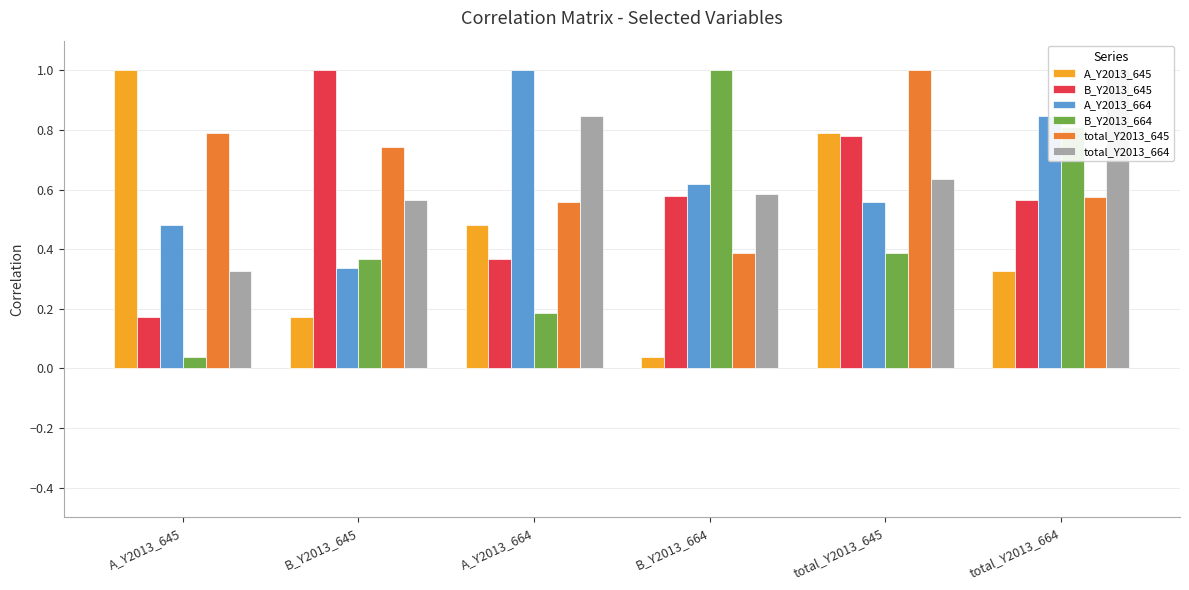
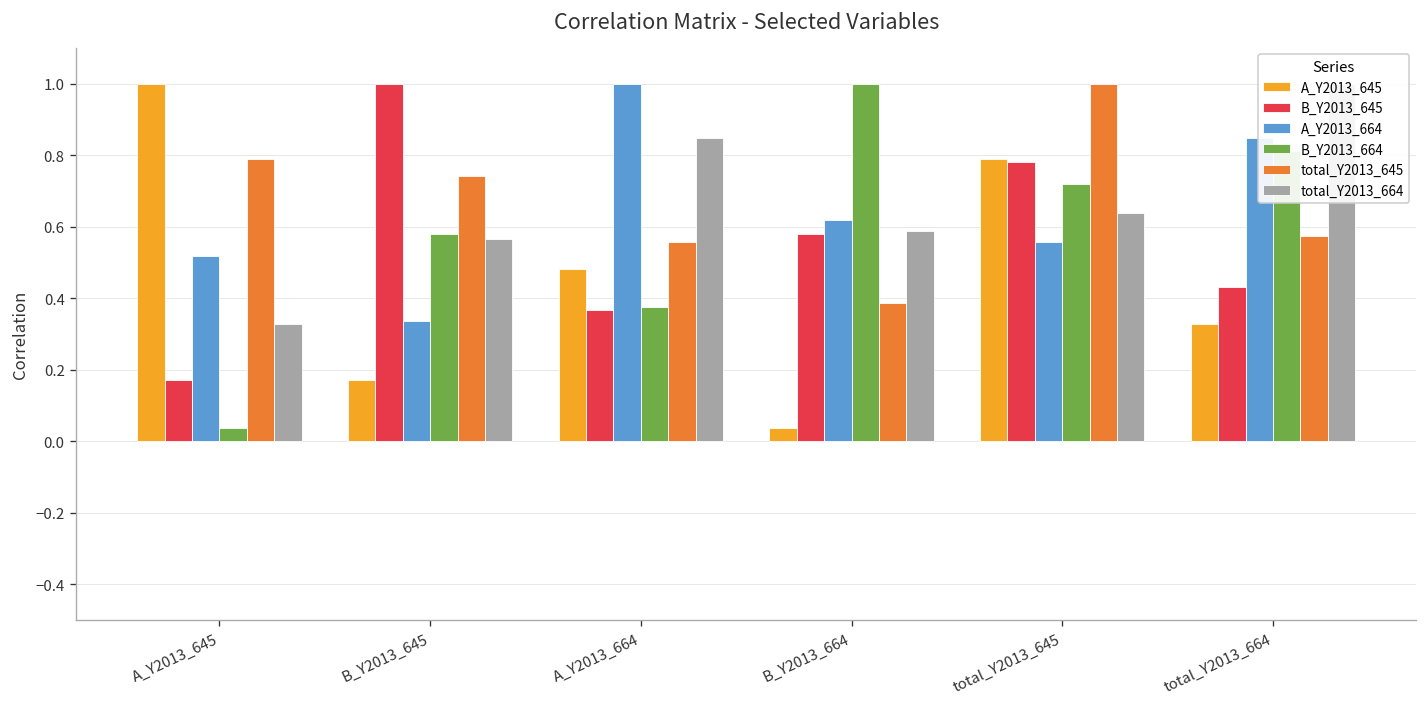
A_Y2013_664, A_Y2013_645: 0.48 -> 0.52
B_Y2013_664, B_Y2013_645: 0.37 -> 0.58
B_Y2013_664, A_Y2013_664: 0.19 -> 0.38
B_Y2013_664, total_Y2013_645: 0.39 -> 0.72
B_Y2013_645, total_Y2013_664: 0.56 -> 0.43
